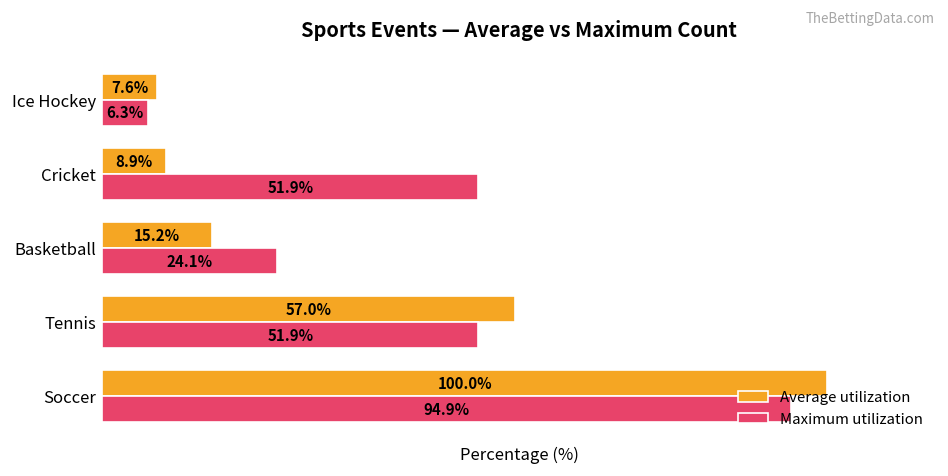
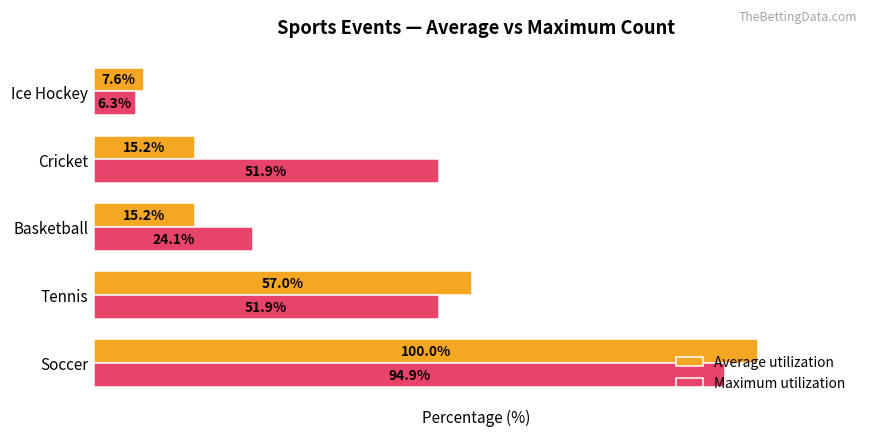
Average utilization, Cricket: 8.9% -> 15.2%
